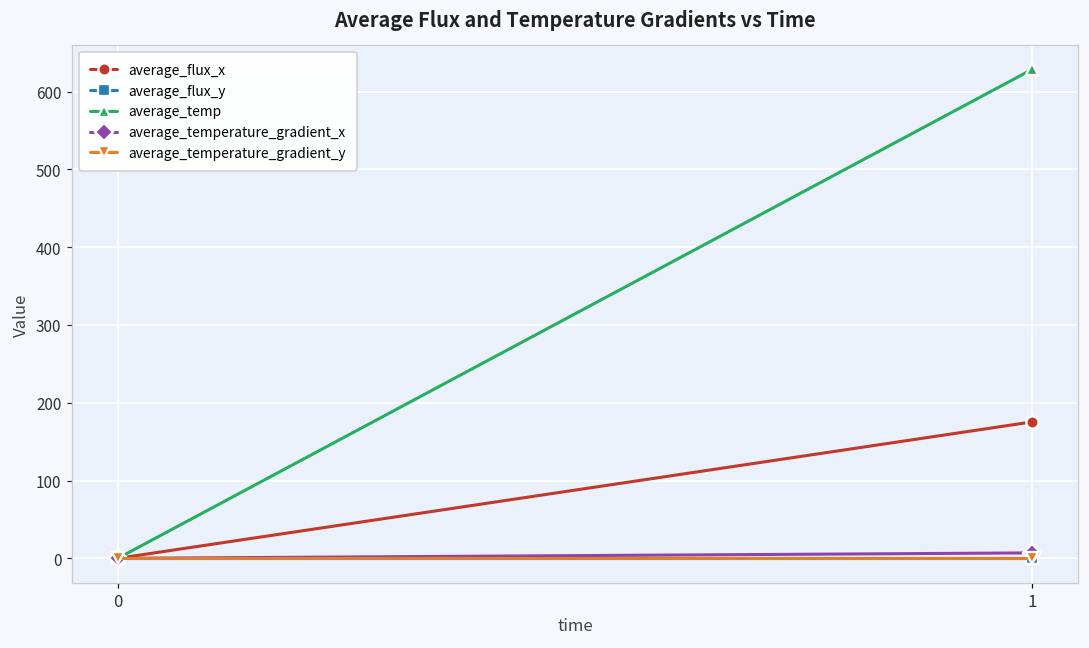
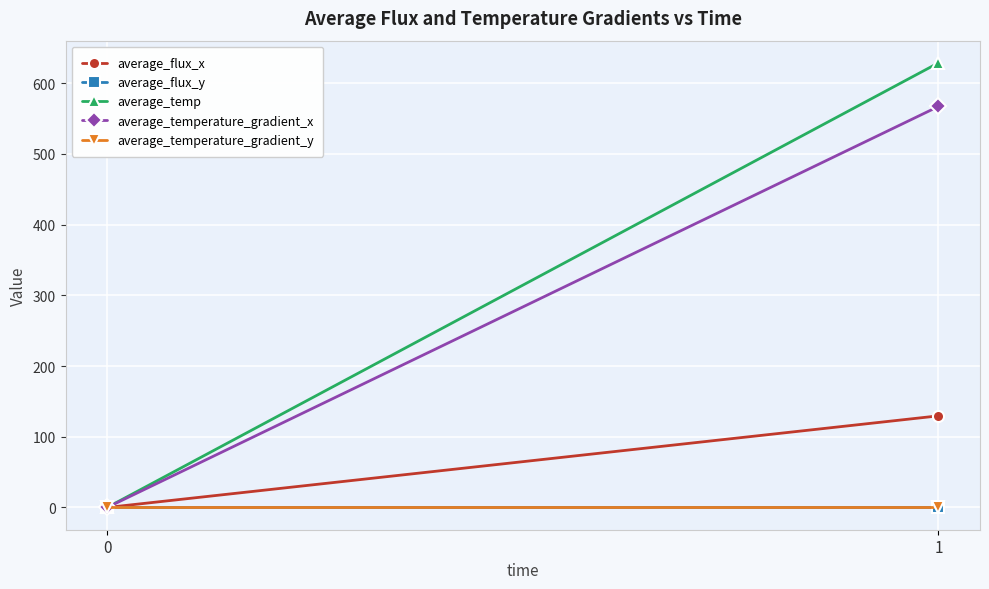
average_flux_x, 1: 180 -> 130
average_temperature_gradient_x, 1: 10 -> 570
